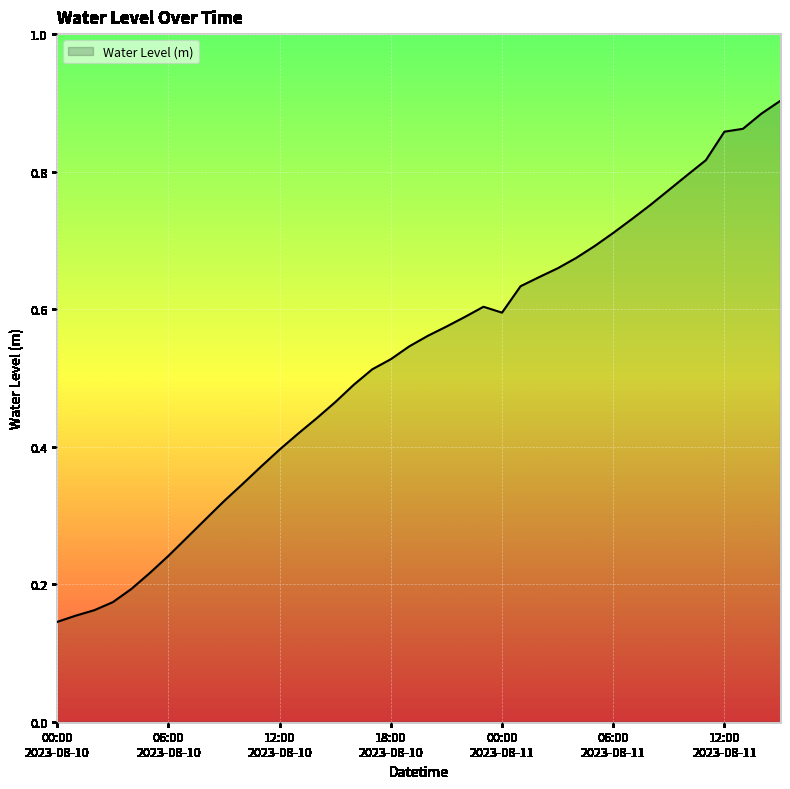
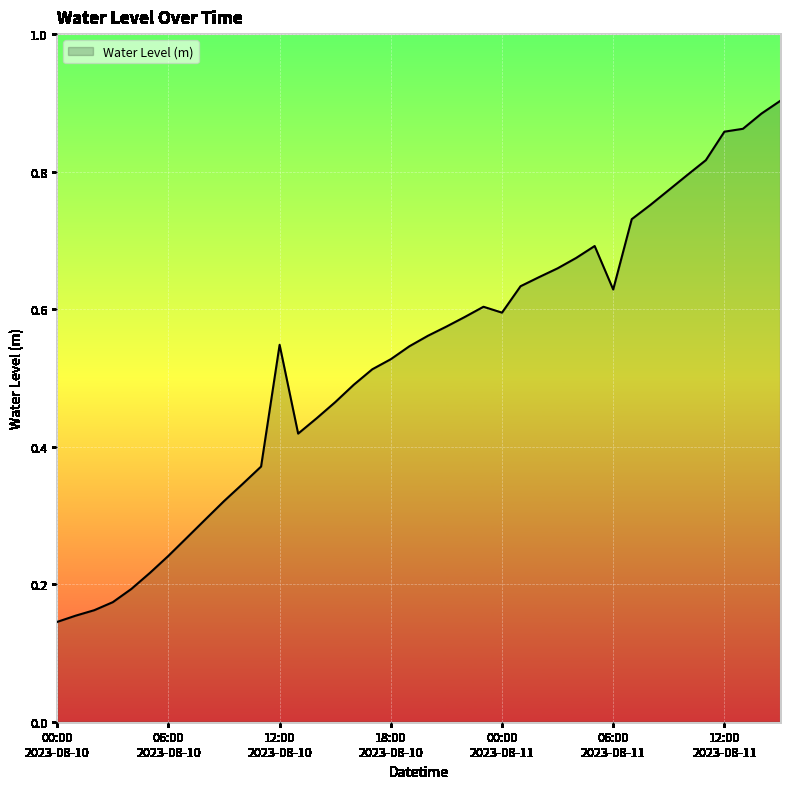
12:00 2023-08-10: 0.40 -> 0.55
06:00 2023-08-11: 0.71 -> 0.63
